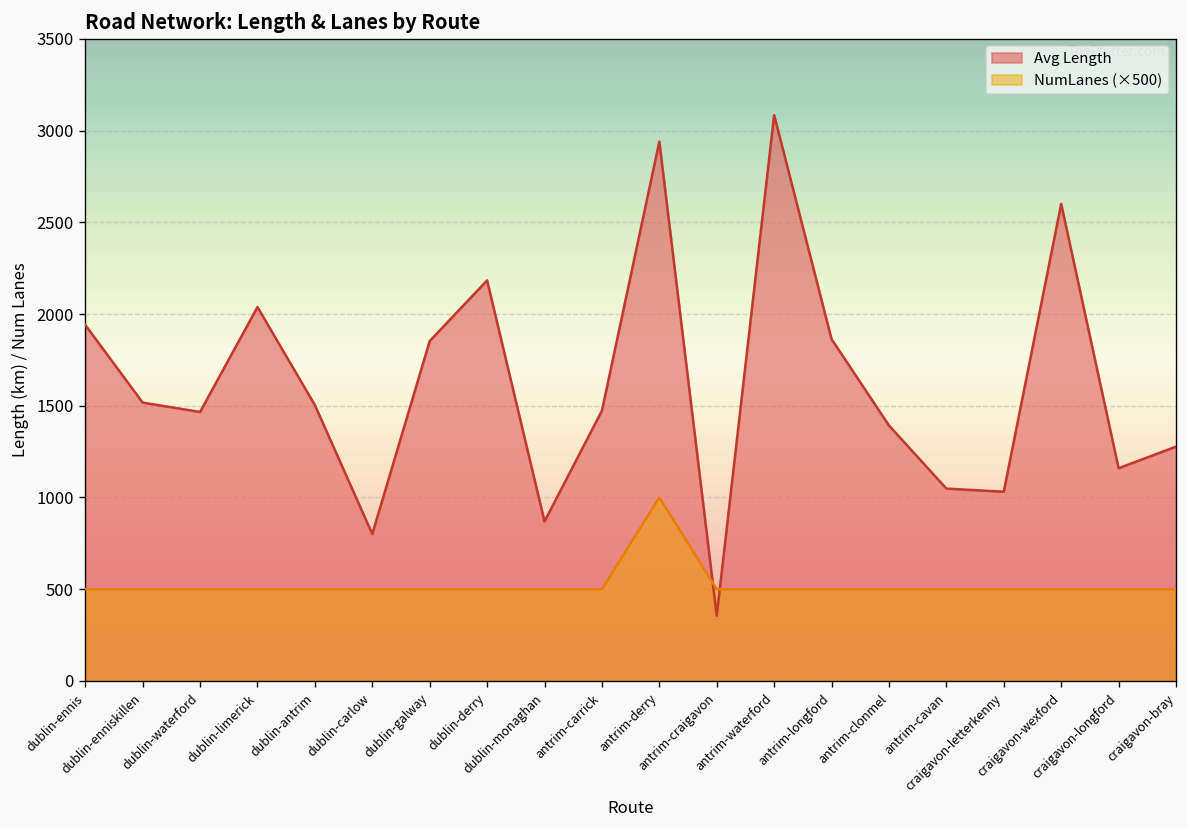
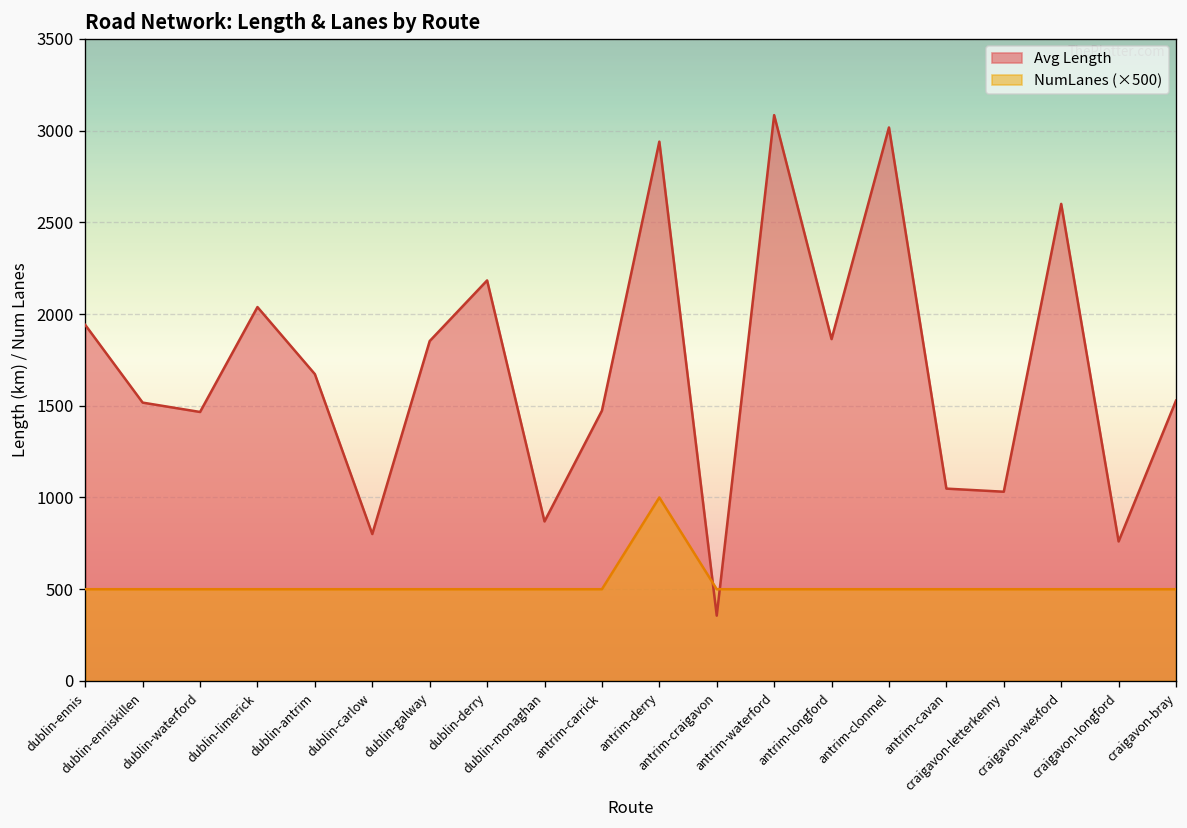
Avg Length, dublin-antrim: 1500 -> 1670
Avg Length, antrim-clonmel: 1390 -> 3020
Avg Length, craigavon-longford: 1160 -> 760
Avg Length, craigavon-bray: 1280 -> 1530
